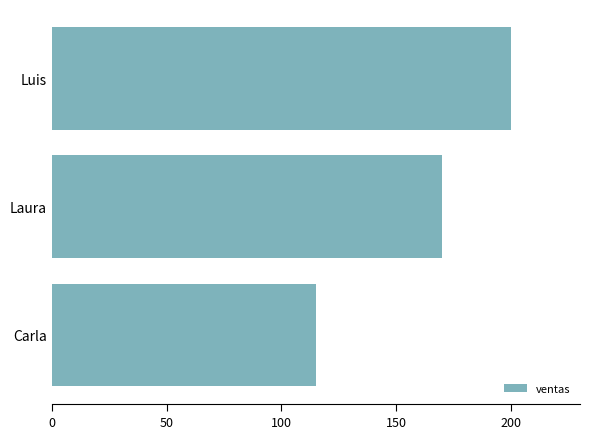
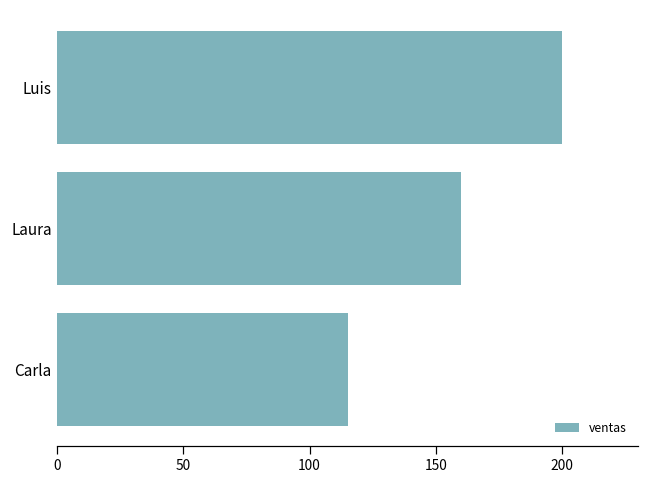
Laura: 170 -> 160
